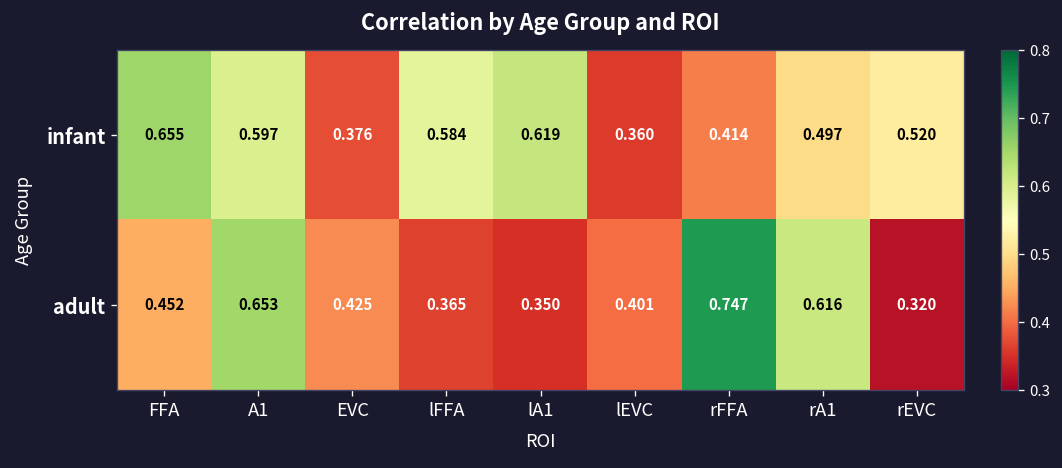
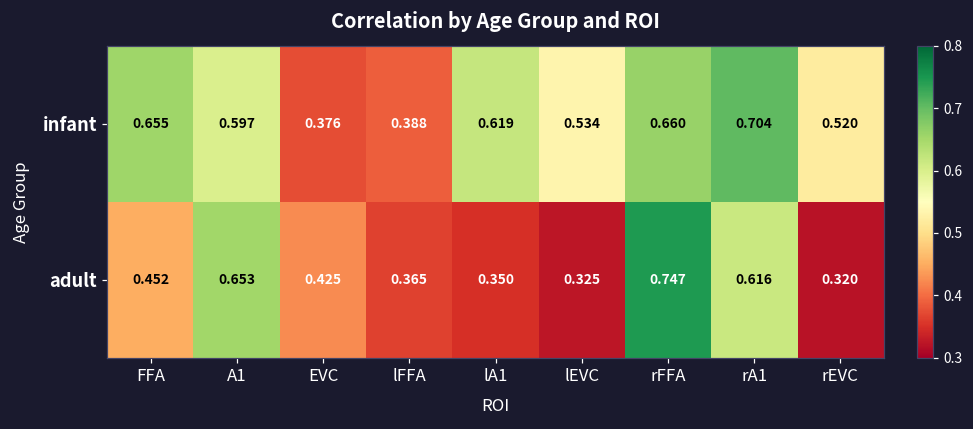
infant, lFFA: 0.584 -> 0.388
infant, lEVC: 0.360 -> 0.534
infant, rFFA: 0.414 -> 0.660
infant, rA1: 0.497 -> 0.704
adult, lEVC: 0.401 -> 0.325
